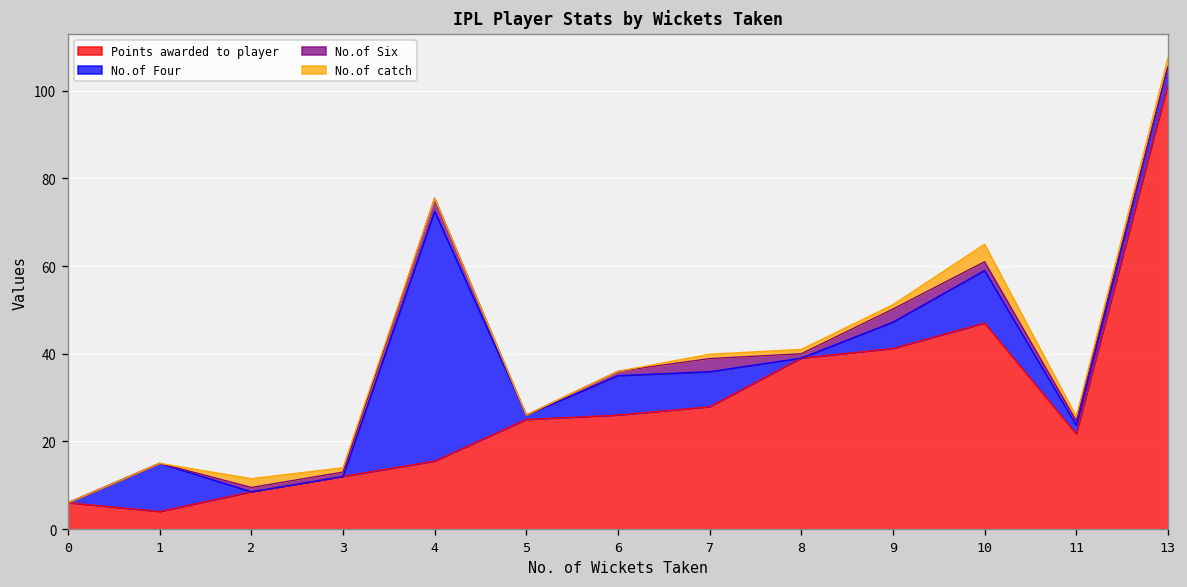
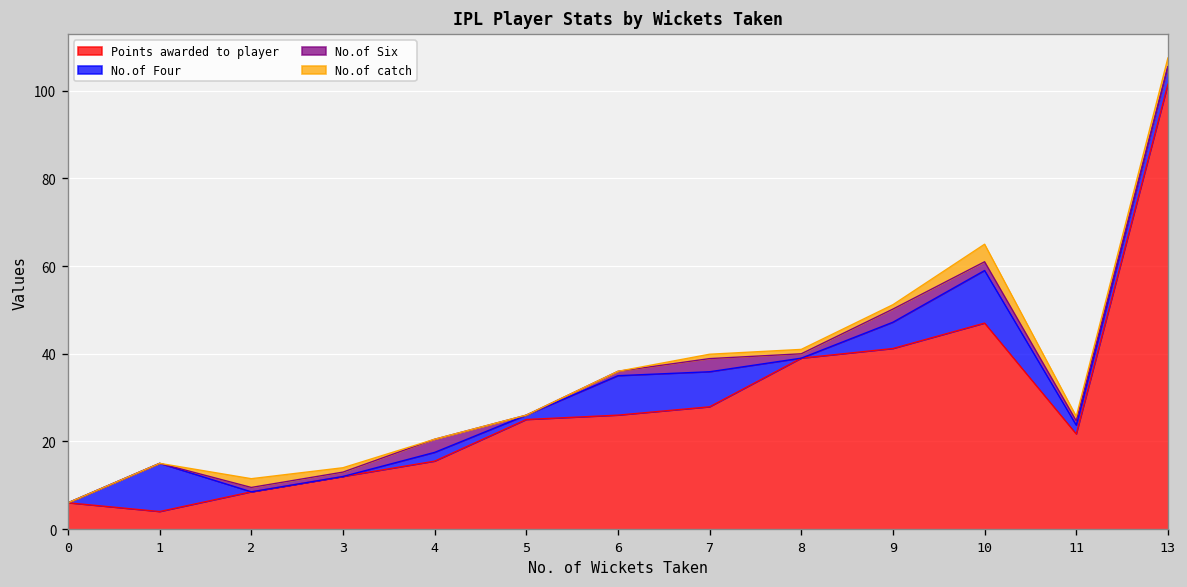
No.of Four, 4: 57 -> 2
